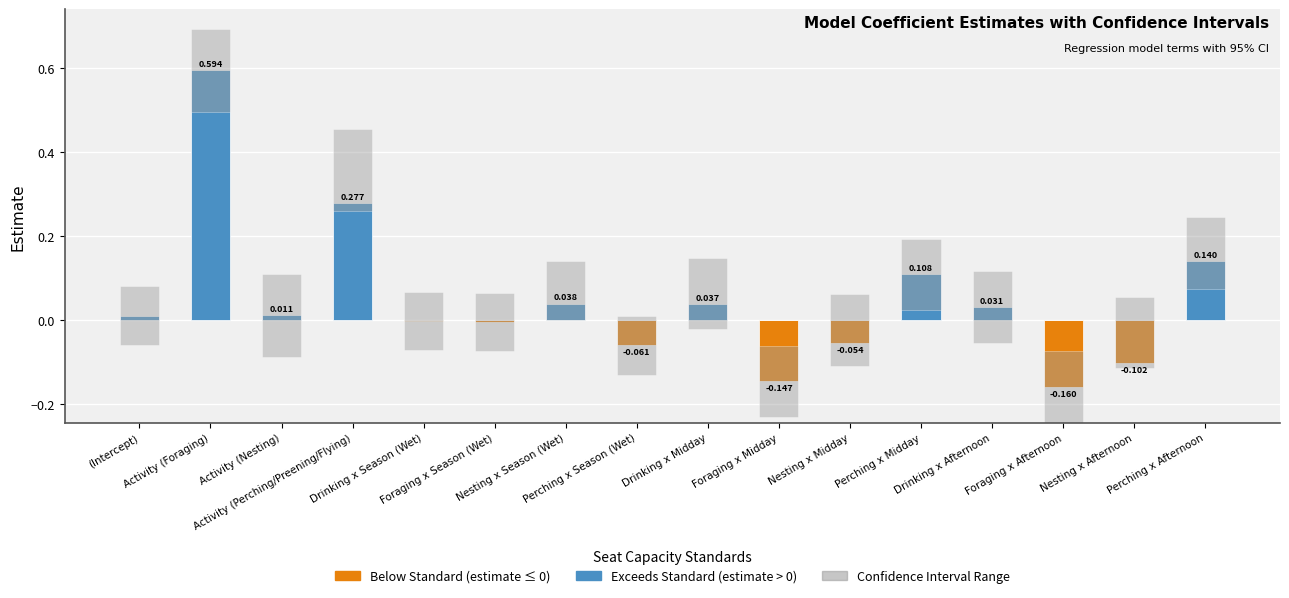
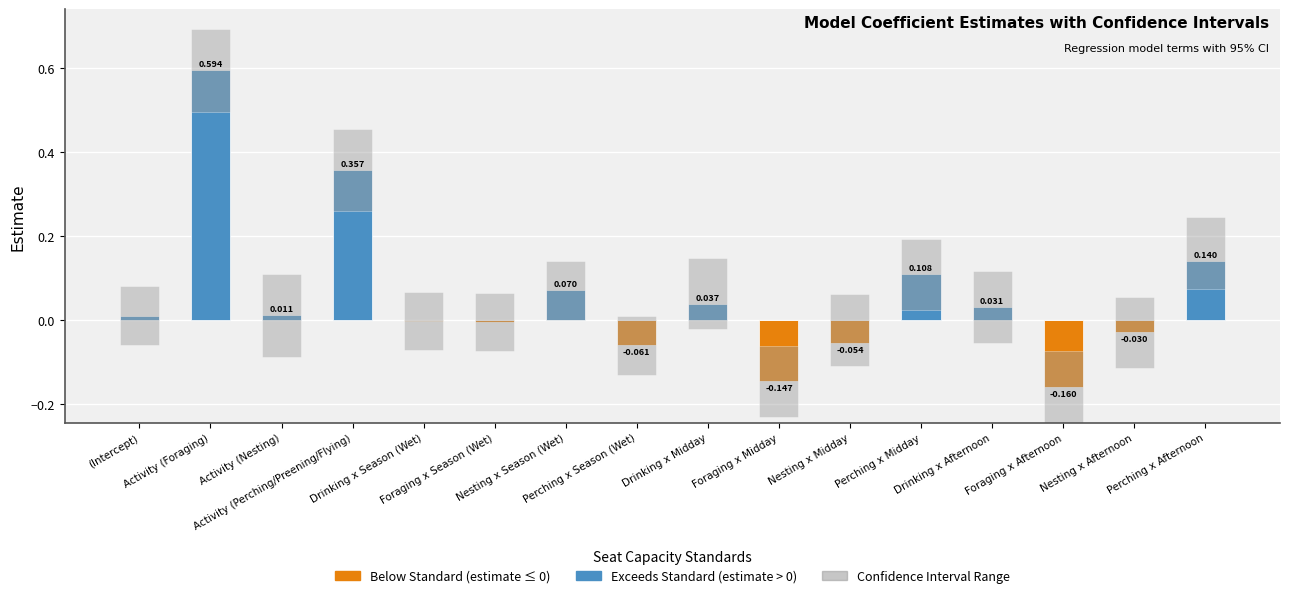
Exceeds Standard (estimate > 0), Activity (Perching/Preening/Flying): 0.277 -> 0.357
Exceeds Standard (estimate > 0), Nesting x Season (Wet): 0.038 -> 0.070
Below Standard (estimate ≤ 0), Nesting x Afternoon: -0.102 -> -0.030
